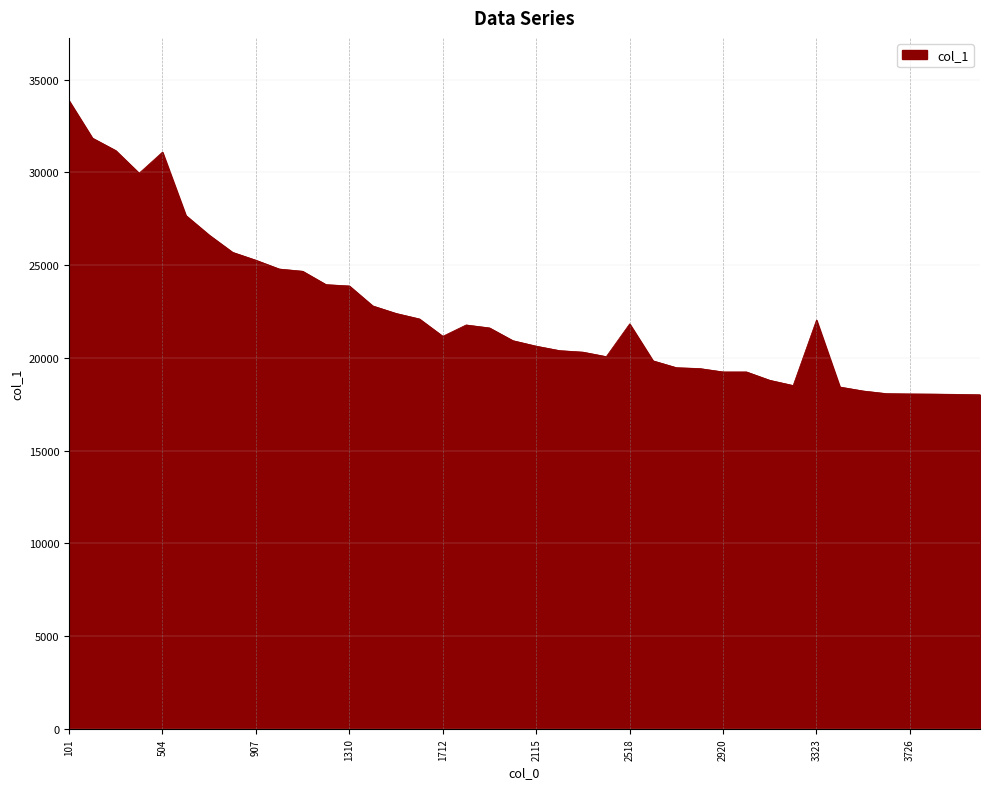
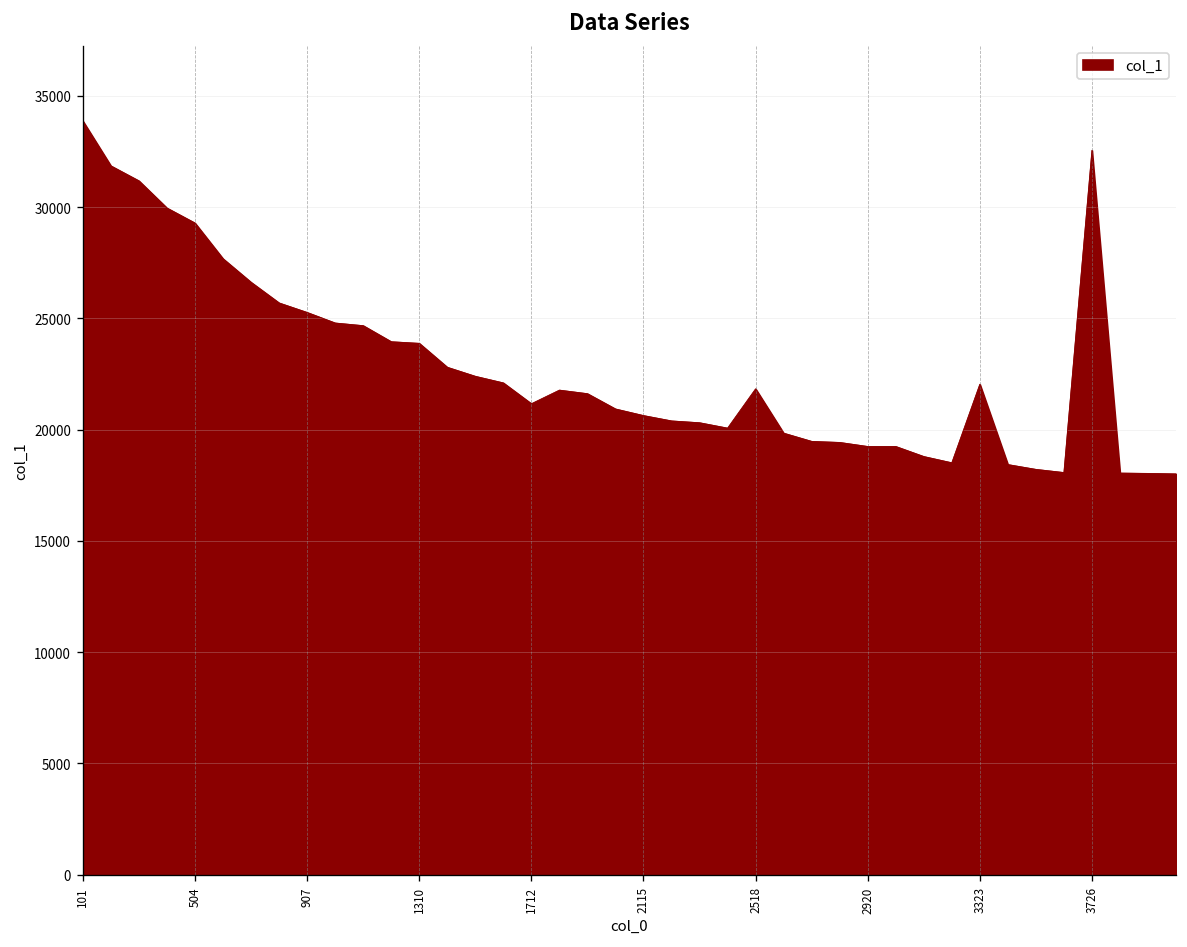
504: 31100 -> 29300
3726: 18100 -> 32600
